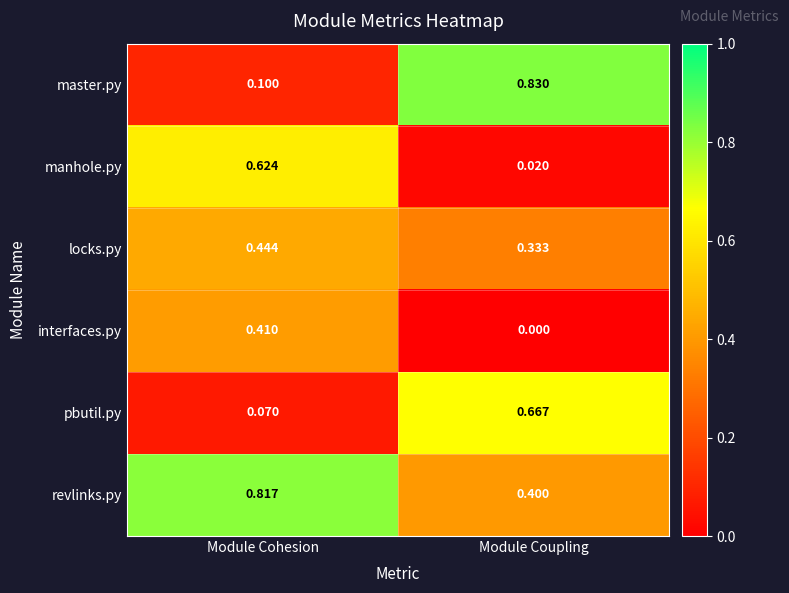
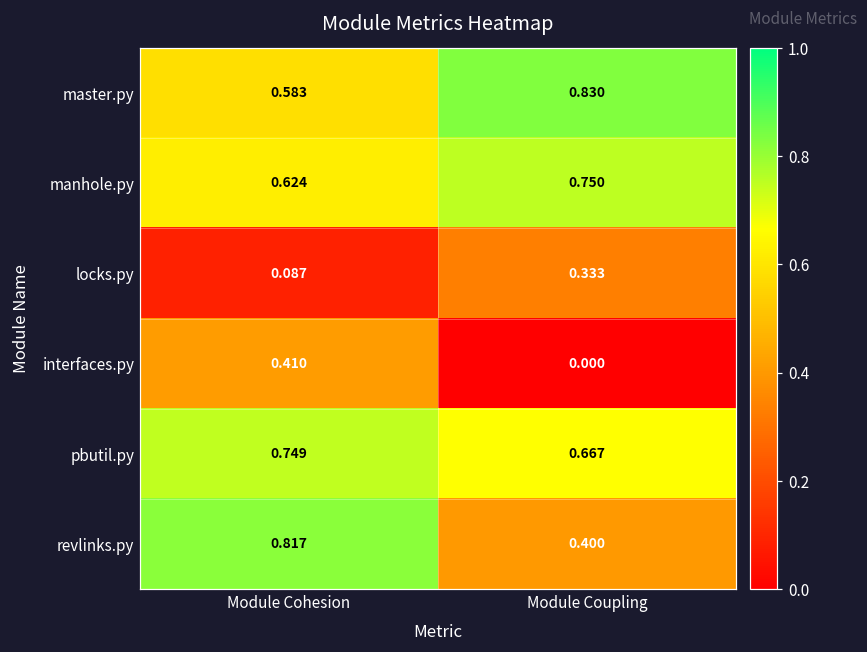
master.py, Module Cohesion: 0.100 -> 0.583
manhole.py, Module Coupling: 0.020 -> 0.750
locks.py, Module Cohesion: 0.444 -> 0.087
pbutil.py, Module Cohesion: 0.070 -> 0.749
